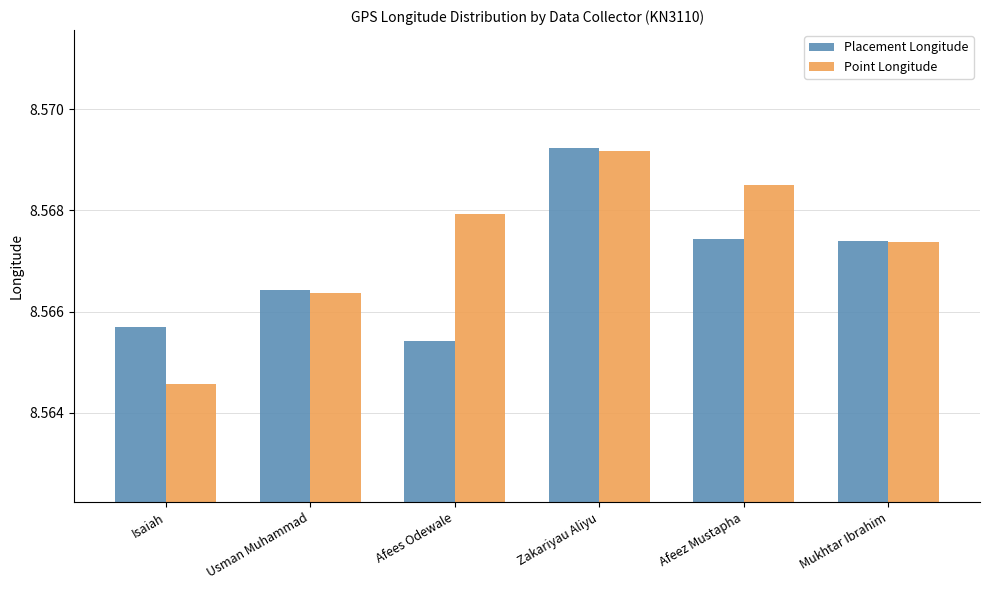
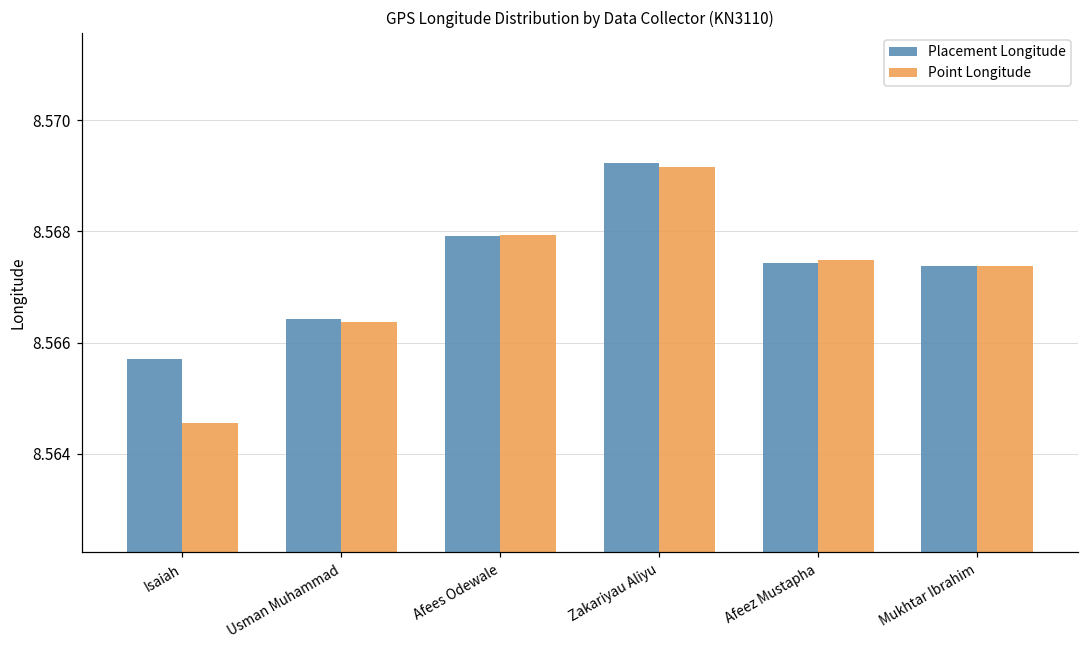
Placement Longitude, Afees Odewale: 8.5654 -> 8.5679
Point Longitude, Afeez Mustapha: 8.5685 -> 8.5675
